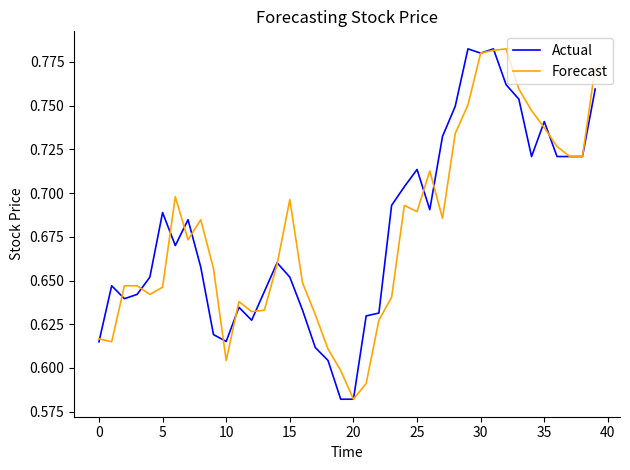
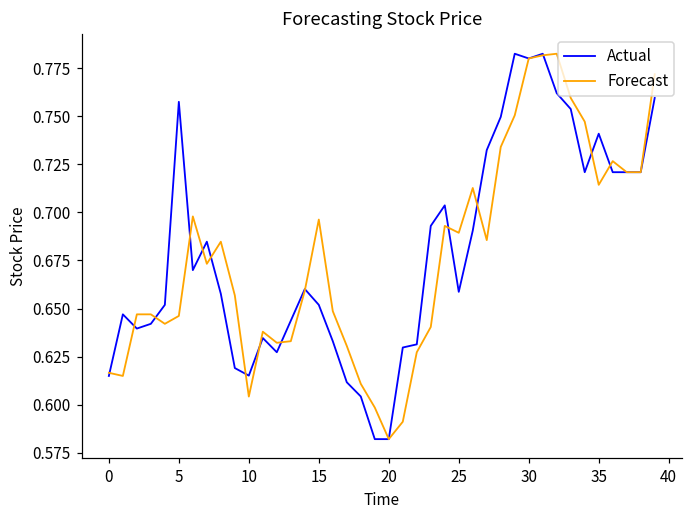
Actual, 5: 0.689 -> 0.757
Actual, 25: 0.714 -> 0.659
Forecast, 35: 0.737 -> 0.714
